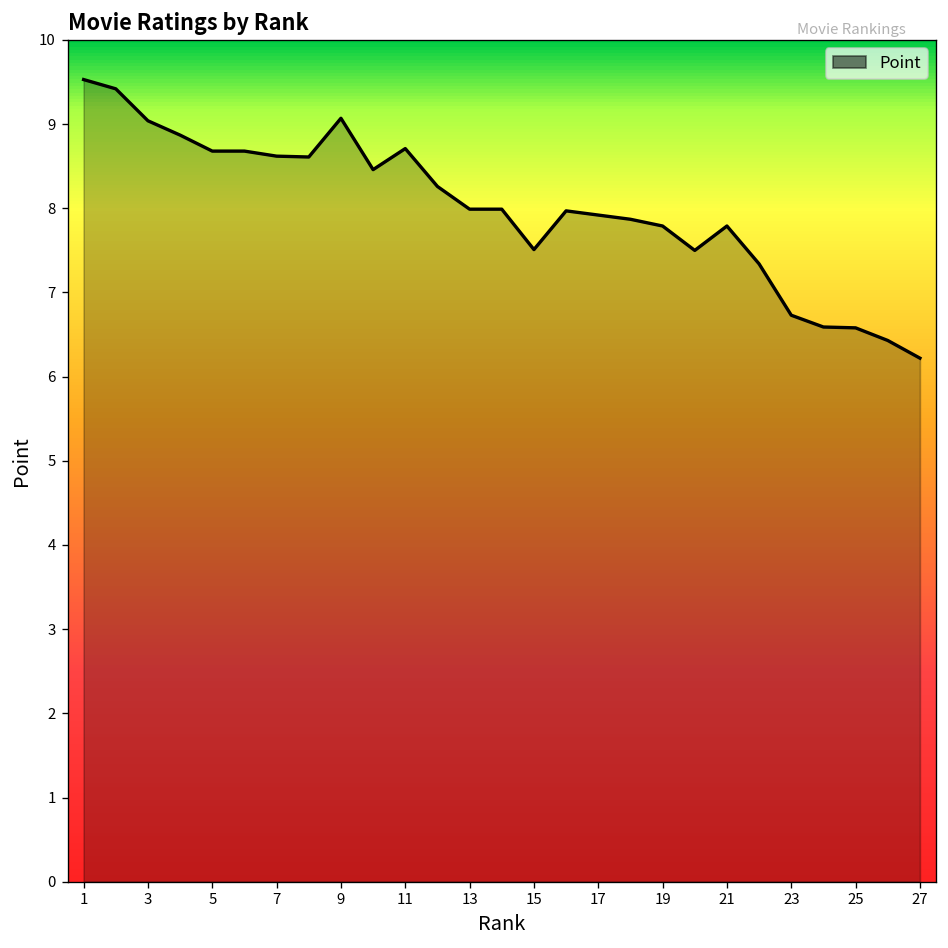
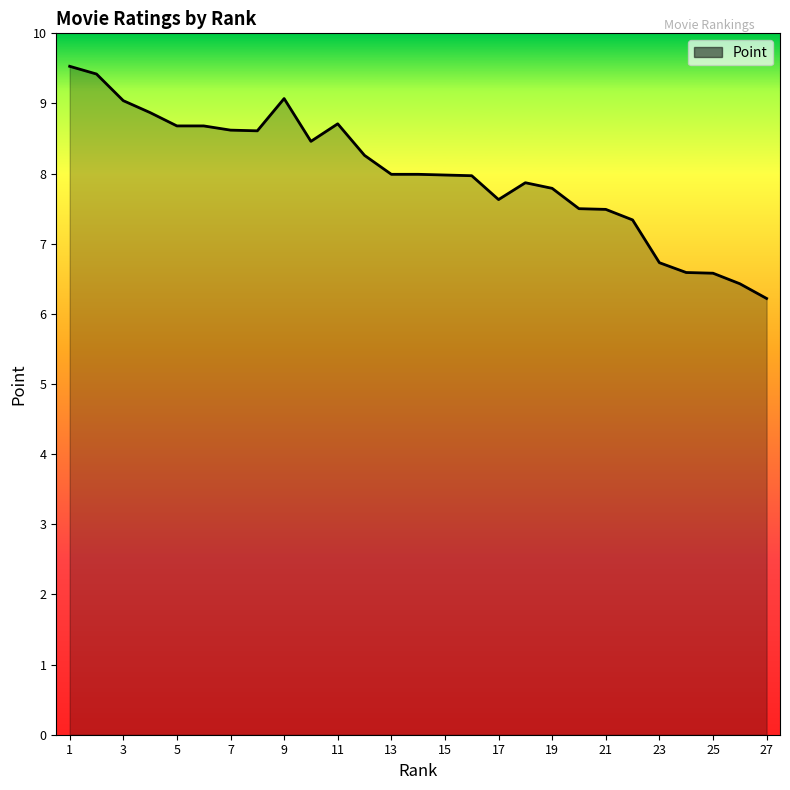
15: 7.5 -> 8.0
17: 7.9 -> 7.6
21: 7.8 -> 7.5
